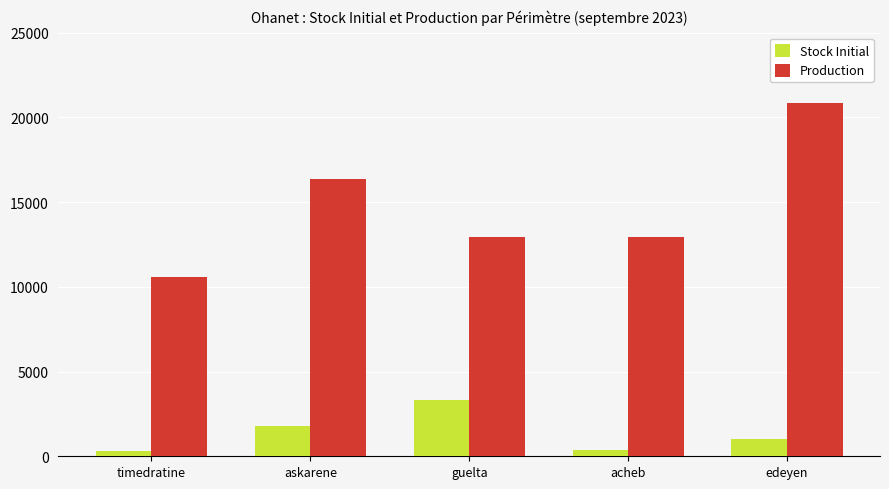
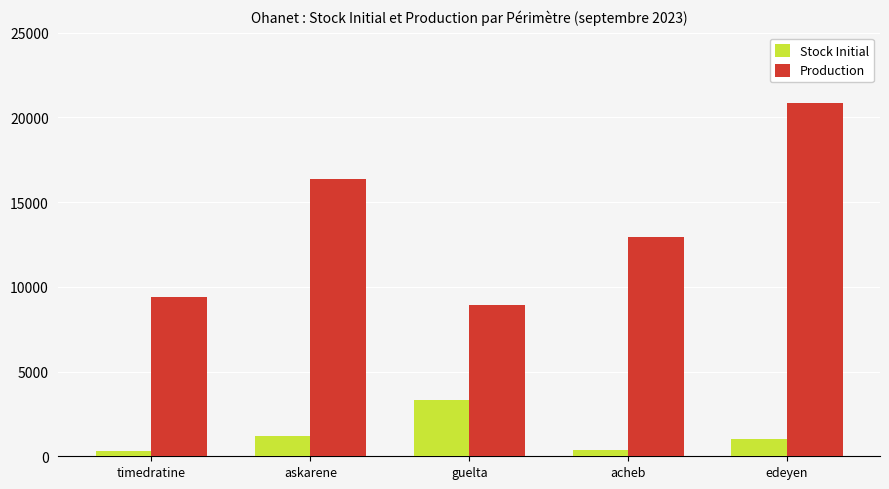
Production, timedratine: 10600 -> 9400
Stock Initial, askarene: 1800 -> 1200
Production, guelta: 12900 -> 8900
